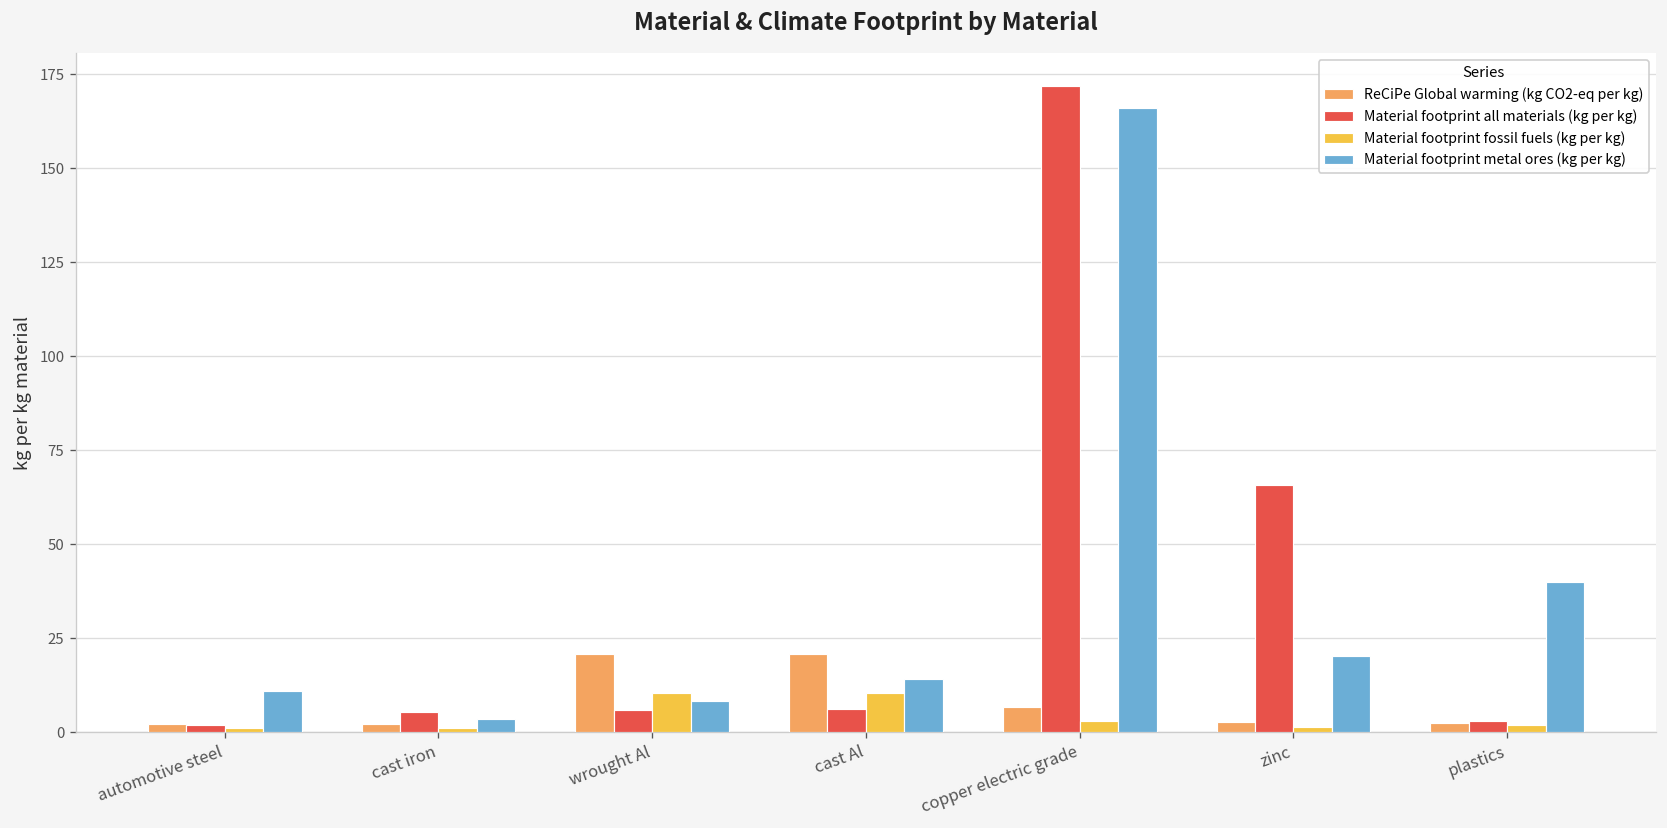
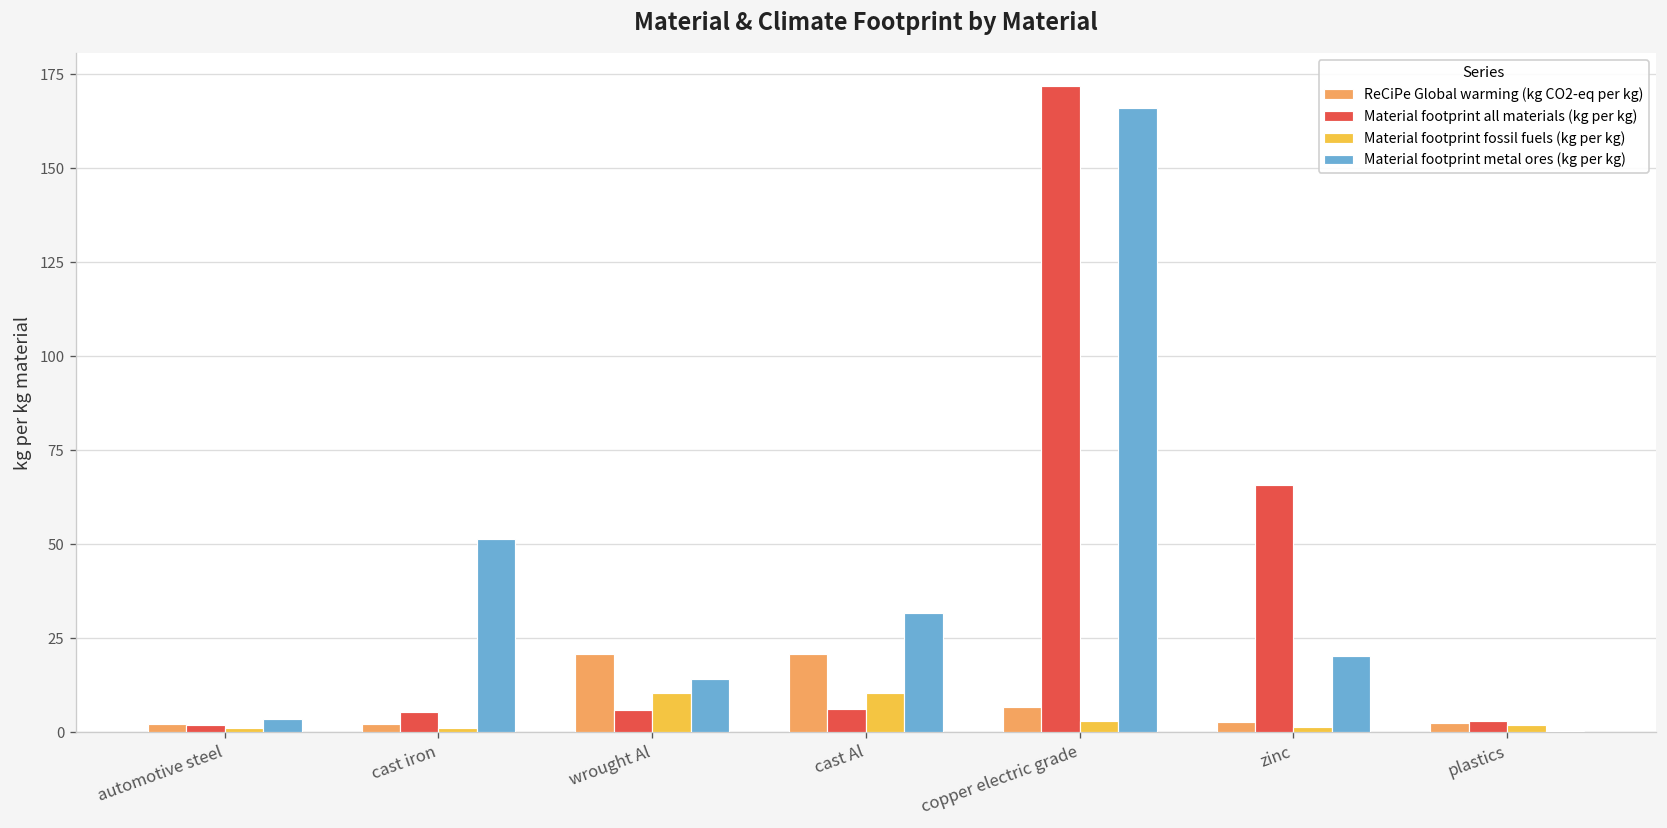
Material footprint metal ores (kg per kg), automotive steel: 11 -> 3
Material footprint metal ores (kg per kg), cast iron: 3 -> 51
Material footprint metal ores (kg per kg), wrought Al: 8 -> 14
Material footprint metal ores (kg per kg), cast Al: 14 -> 32
Material footprint metal ores (kg per kg), plastics: 40 -> 0
